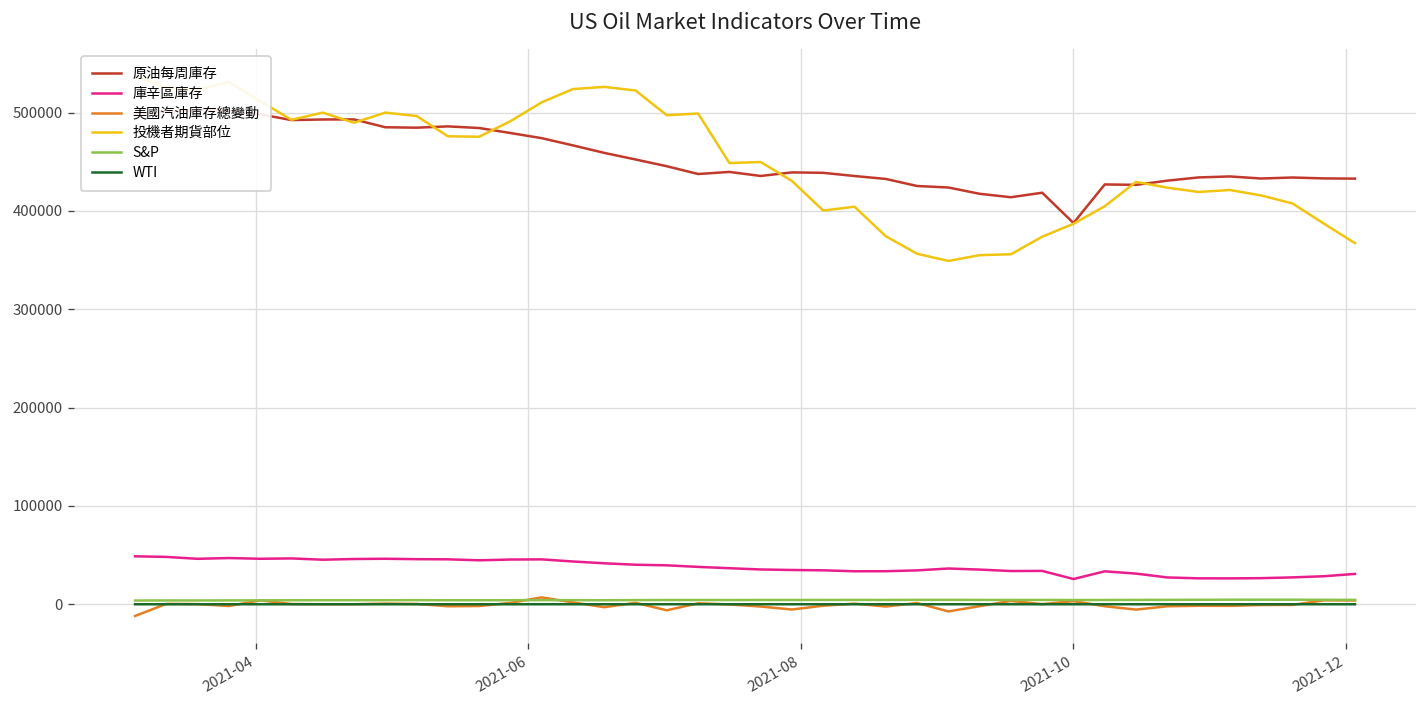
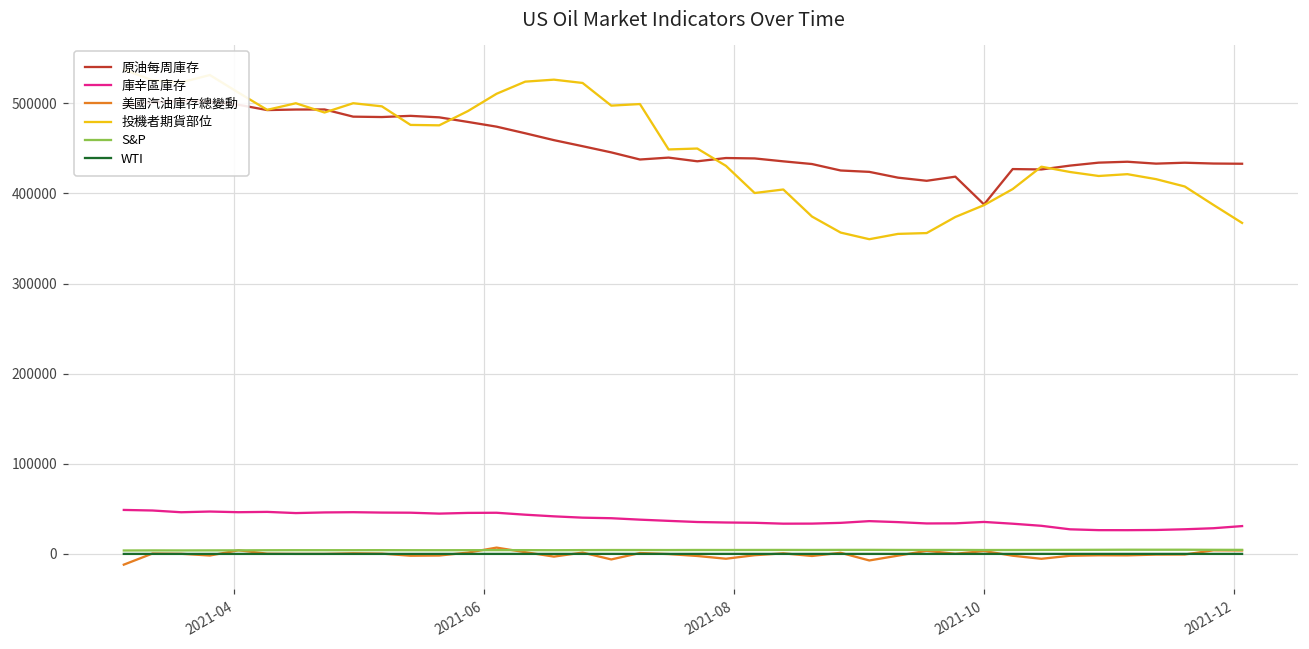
庫辛區庫存, 2021-10: 30000 -> 40000
